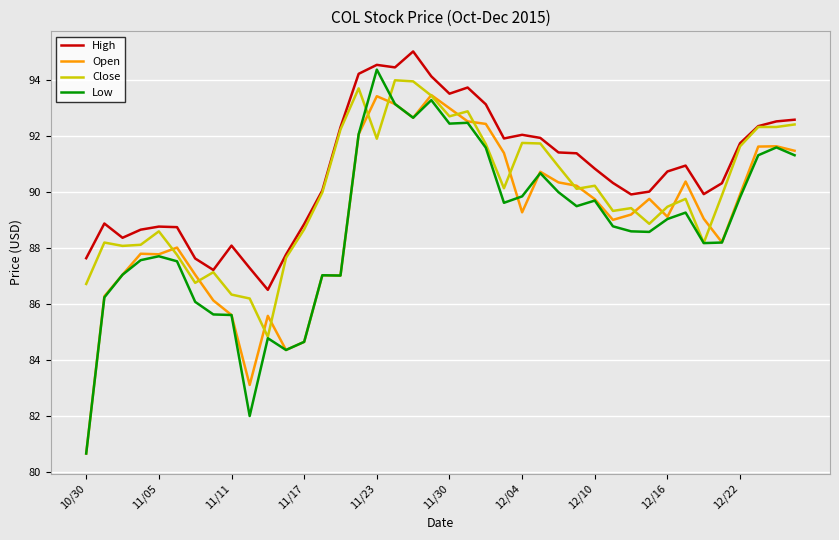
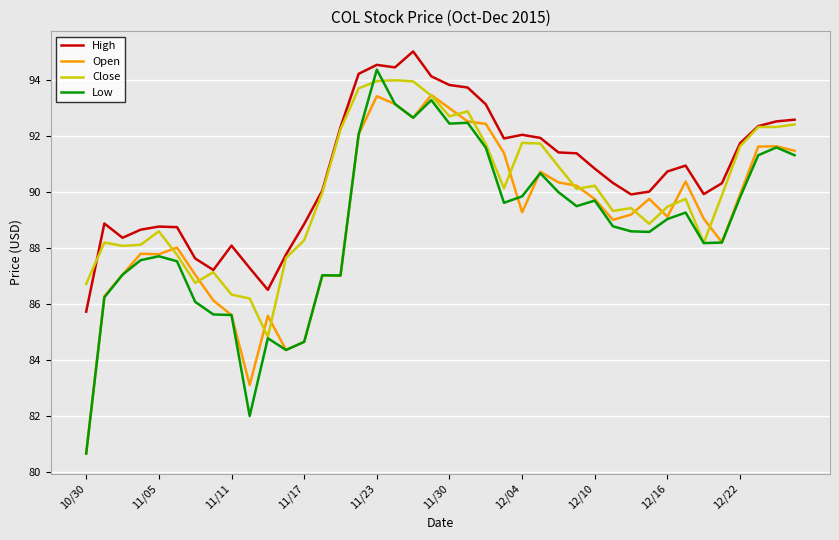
High, 10/30: 87.6 -> 85.7
Close, 11/17: 88.7 -> 88.3
Close, 11/23: 91.9 -> 94.0
High, 11/30: 93.5 -> 93.8
